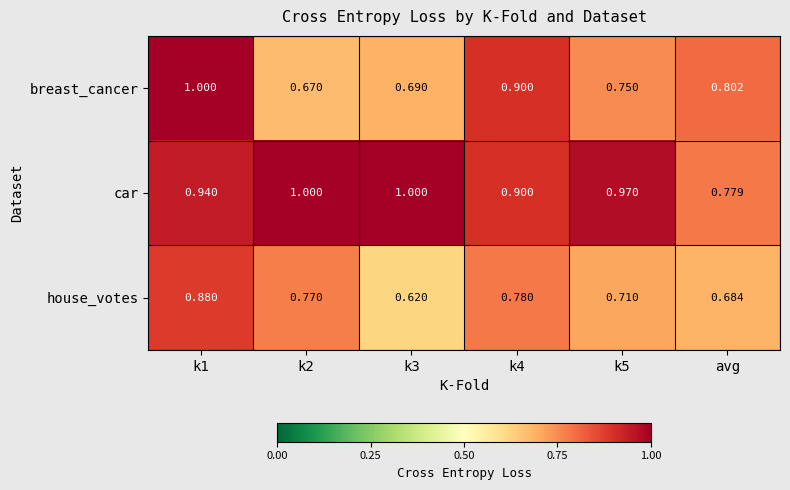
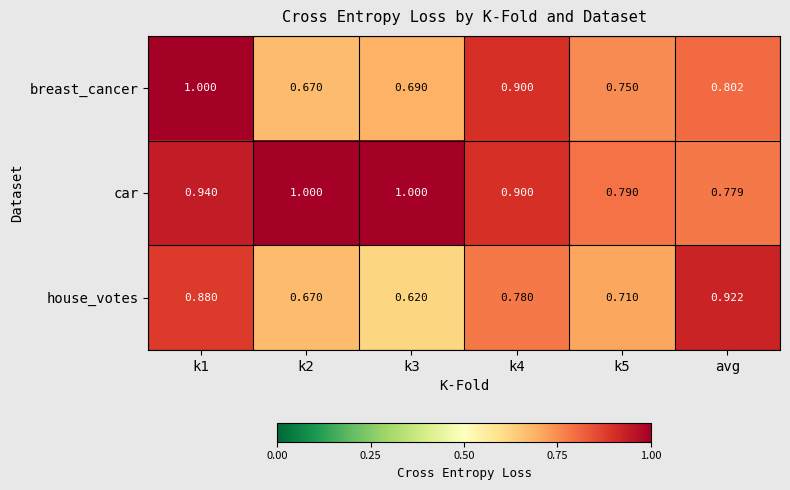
car, k5: 0.970 -> 0.790
house_votes, k2: 0.770 -> 0.670
house_votes, avg: 0.684 -> 0.922
